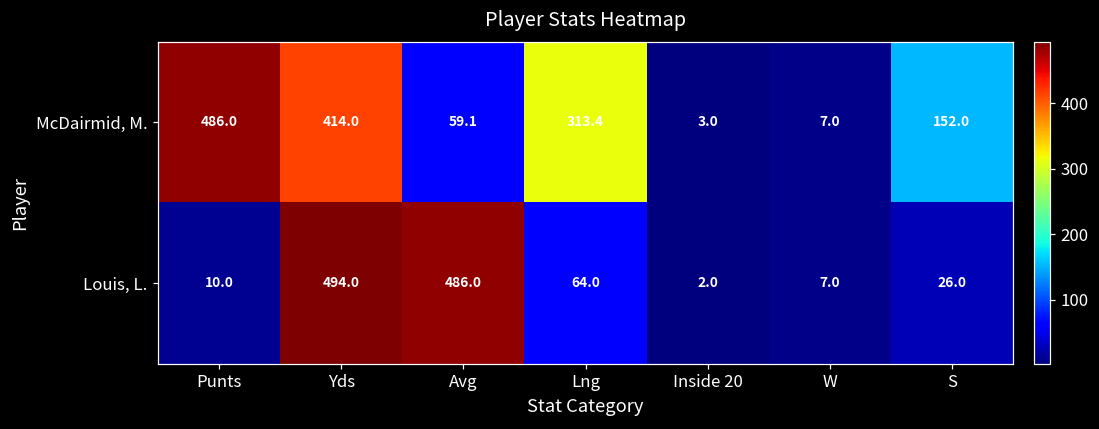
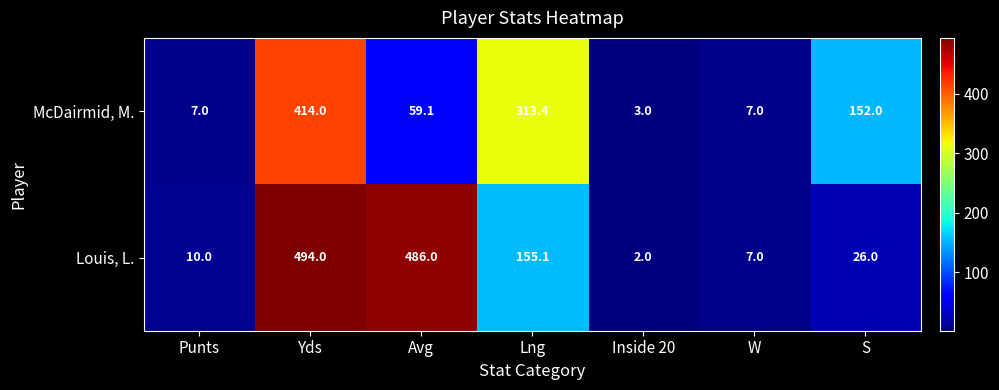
McDairmid, M., Punts: 486.0 -> 7.0
Louis, L., Lng: 64.0 -> 155.1
